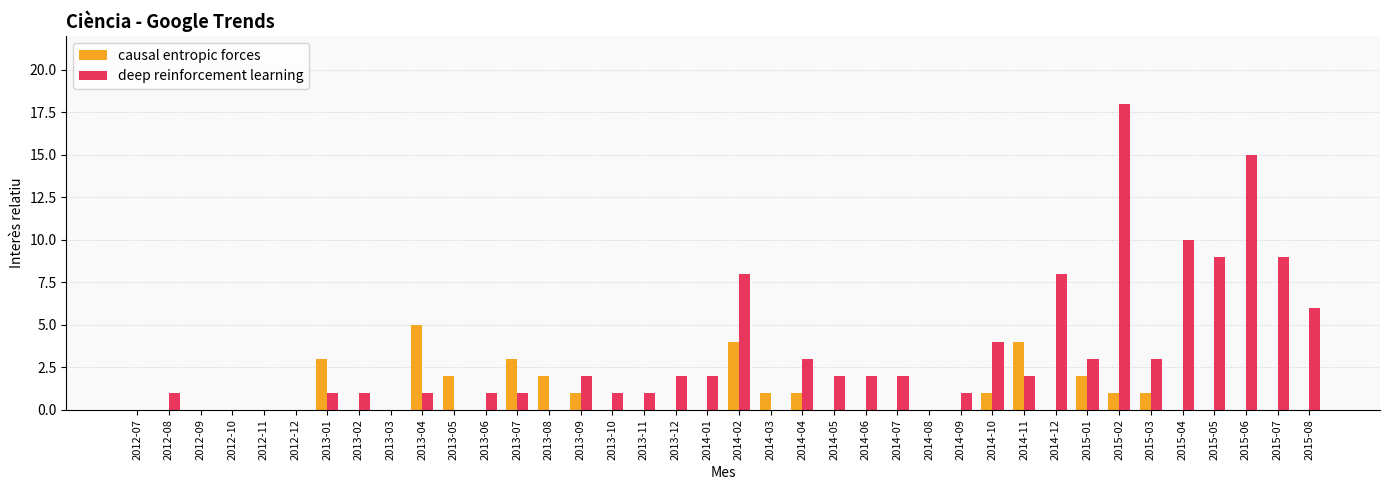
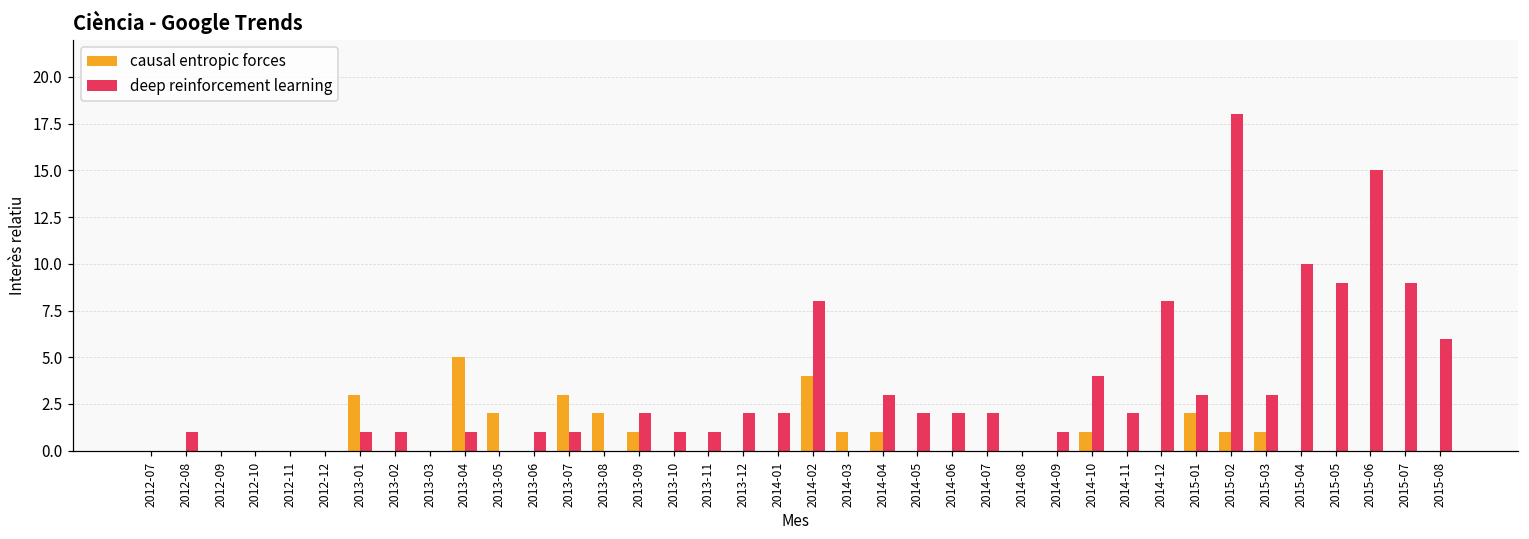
causal entropic forces, 2014-11: 4 -> 0
